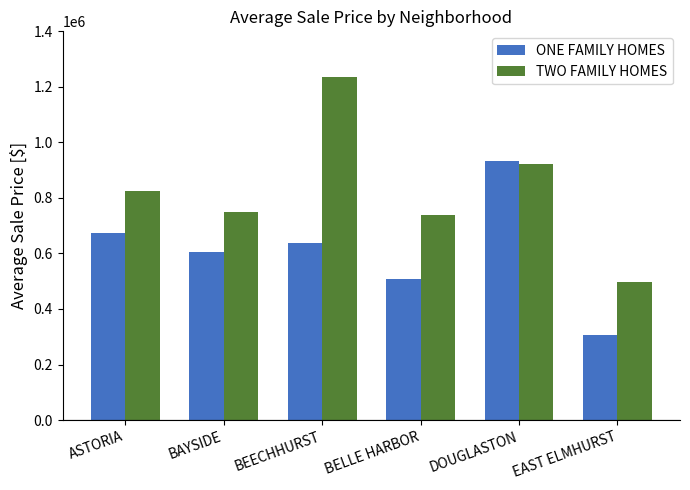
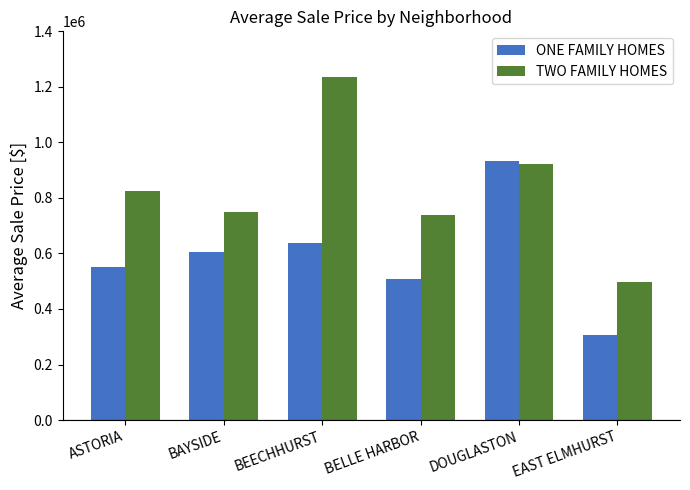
ONE FAMILY HOMES, ASTORIA: 670000 -> 550000
